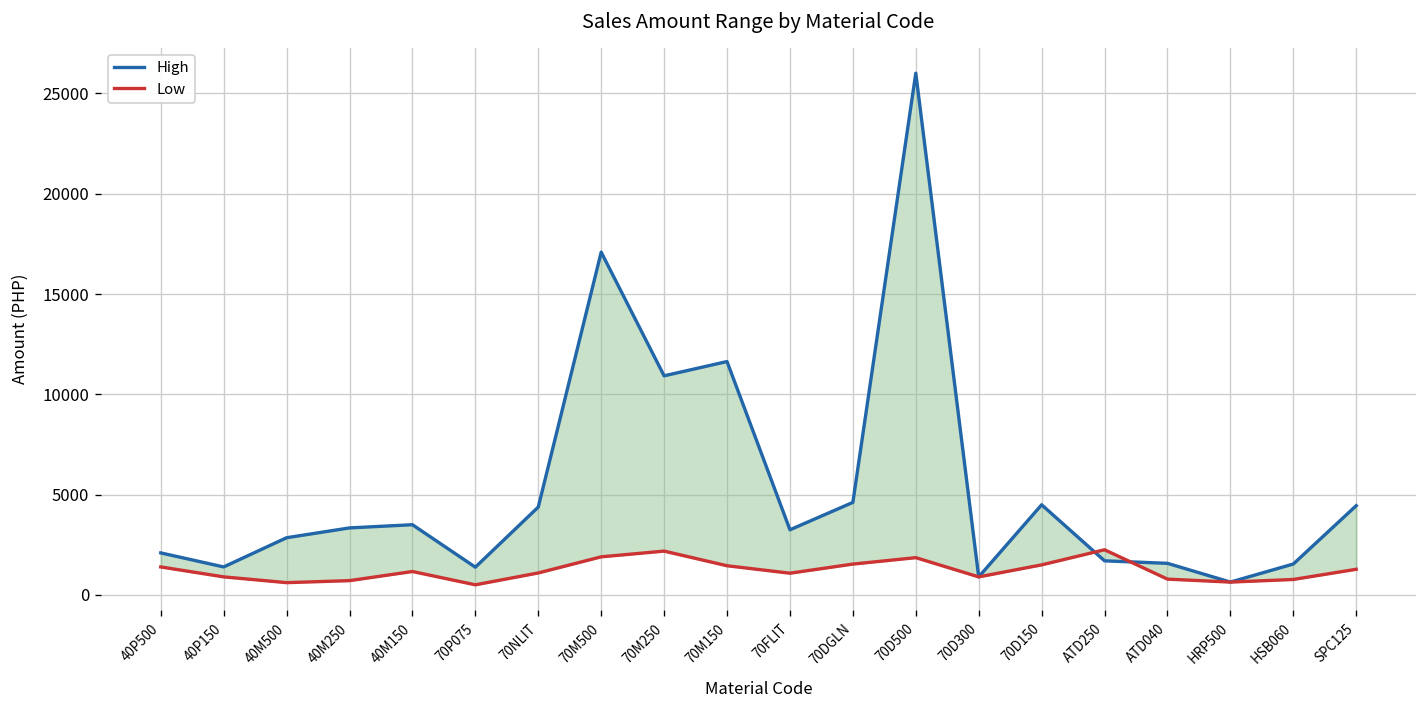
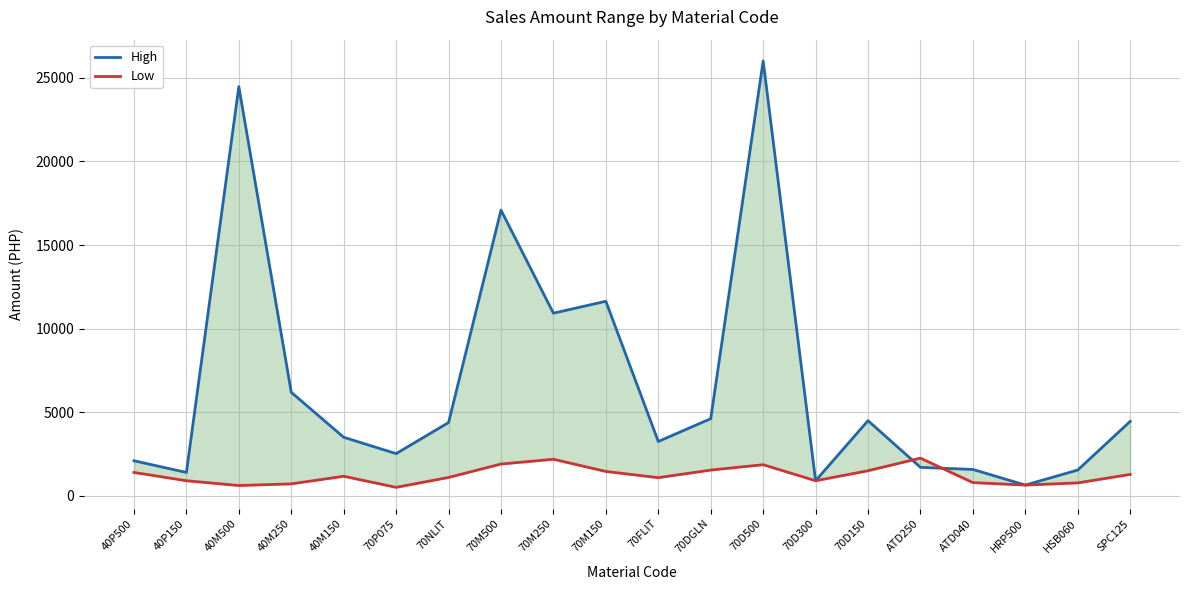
High, 40M500: 2900 -> 24500
High, 40M250: 3300 -> 6200
High, 70P075: 1400 -> 2500
